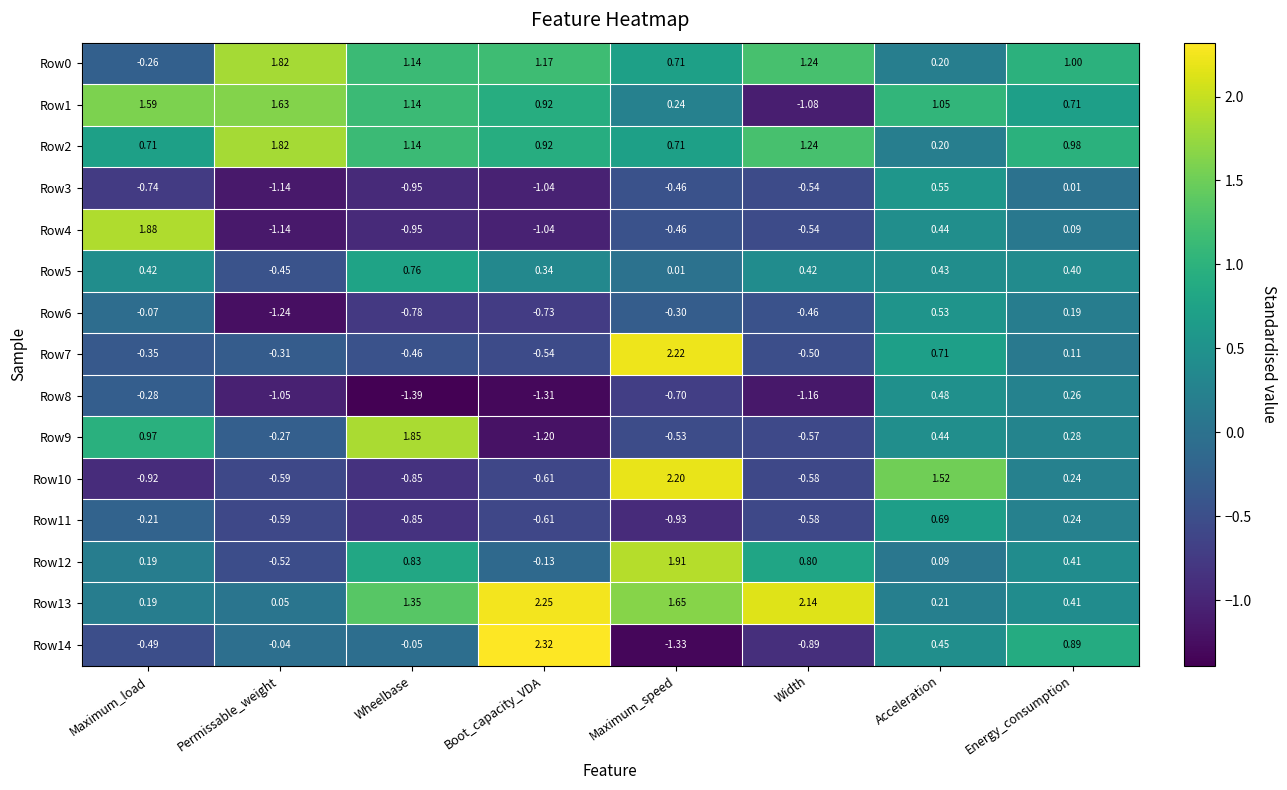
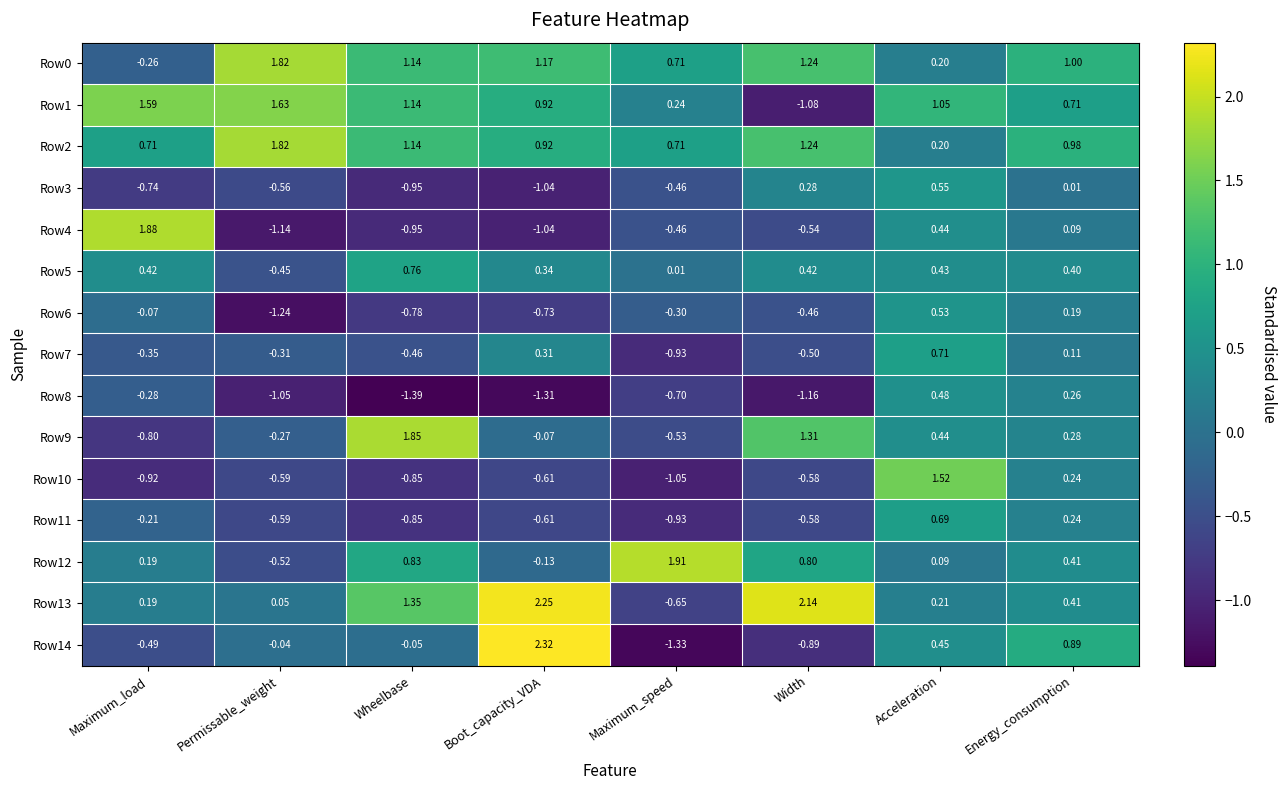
Row3, Permissable_weight: -1.14 -> -0.56
Row3, Width: -0.54 -> 0.28
Row7, Boot_capacity_VDA: -0.54 -> 0.31
Row7, Maximum_speed: 2.22 -> -0.93
Row9, Maximum_load: 0.97 -> -0.80
Row9, Boot_capacity_VDA: -1.20 -> -0.07
Row9, Width: -0.57 -> 1.31
Row10, Maximum_speed: 2.20 -> -1.05
Row13, Maximum_speed: 1.65 -> -0.65
